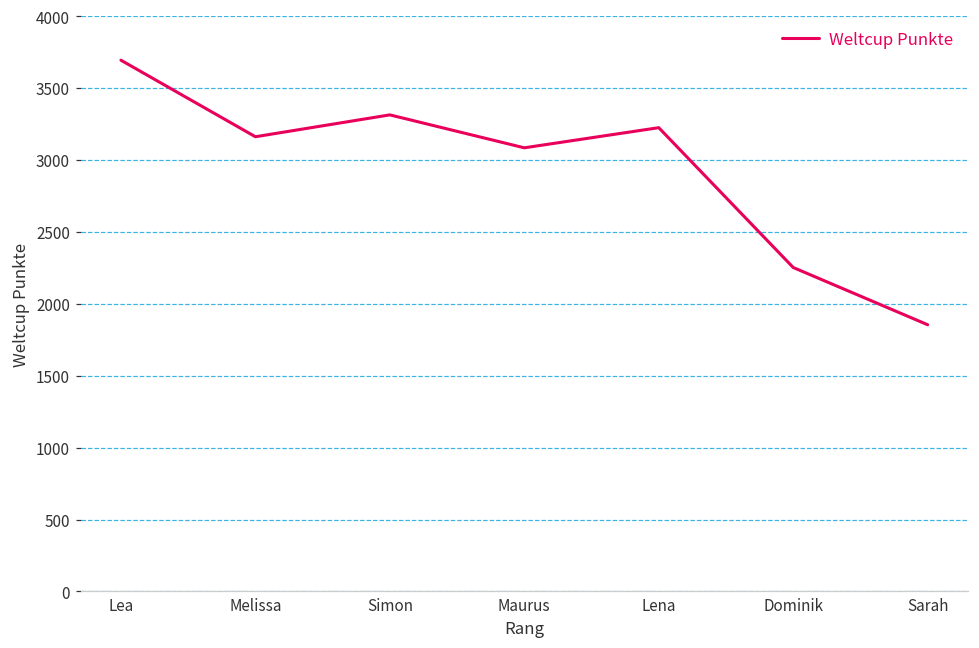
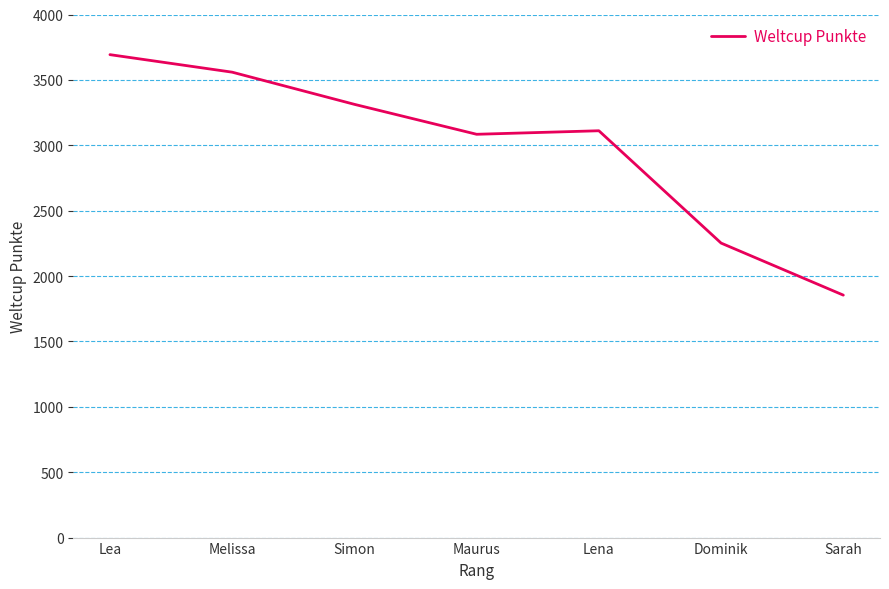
Melissa: 3160 -> 3560
Lena: 3220 -> 3110
